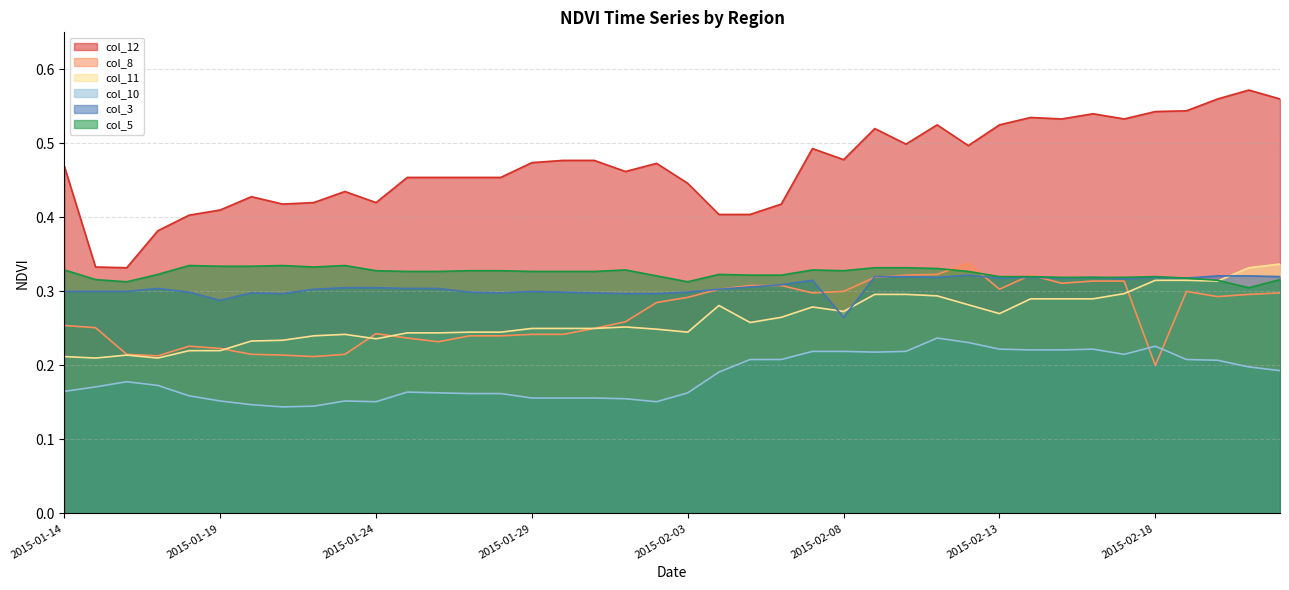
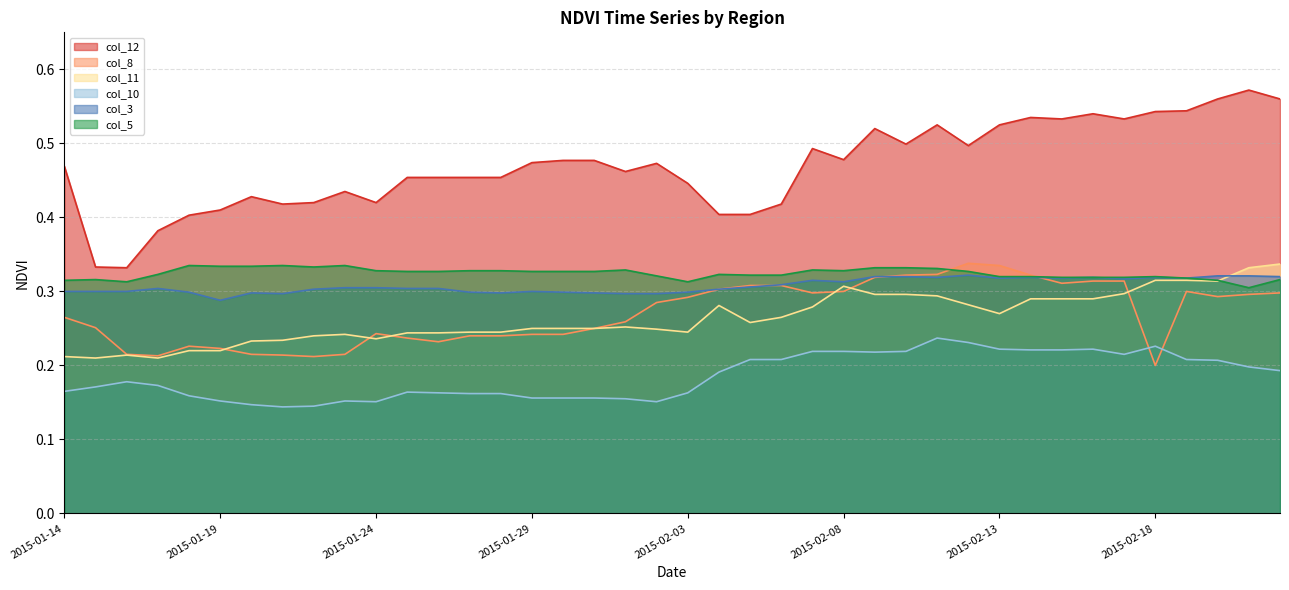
col_8, 2015-01-14: 0.25 -> 0.27
col_5, 2015-01-14: 0.33 -> 0.32
col_11, 2015-02-08: 0.27 -> 0.31
col_3, 2015-02-08: 0.27 -> 0.31
col_8, 2015-02-13: 0.30 -> 0.34
